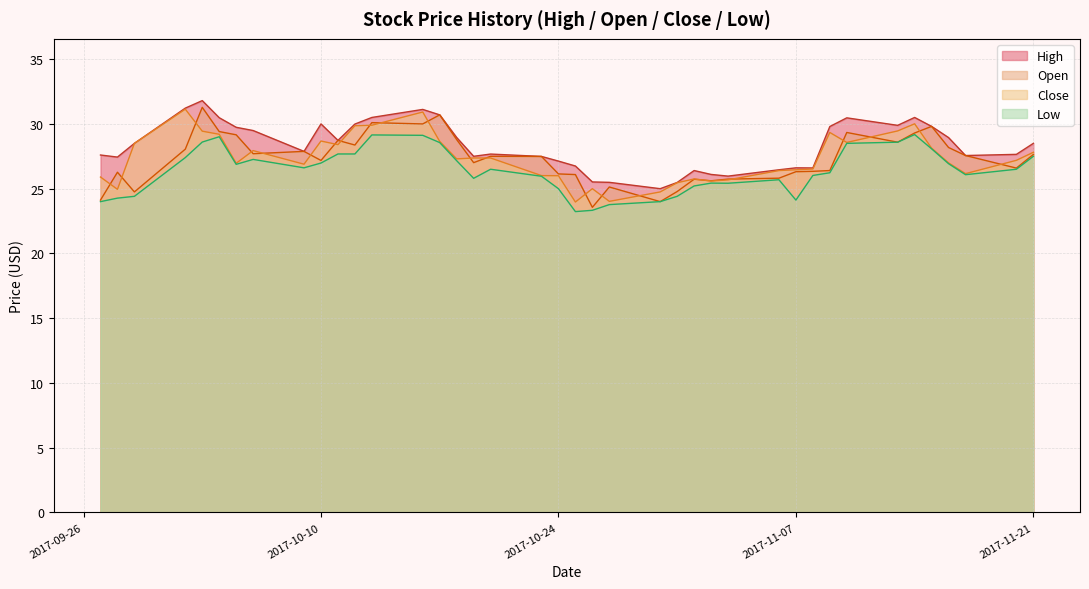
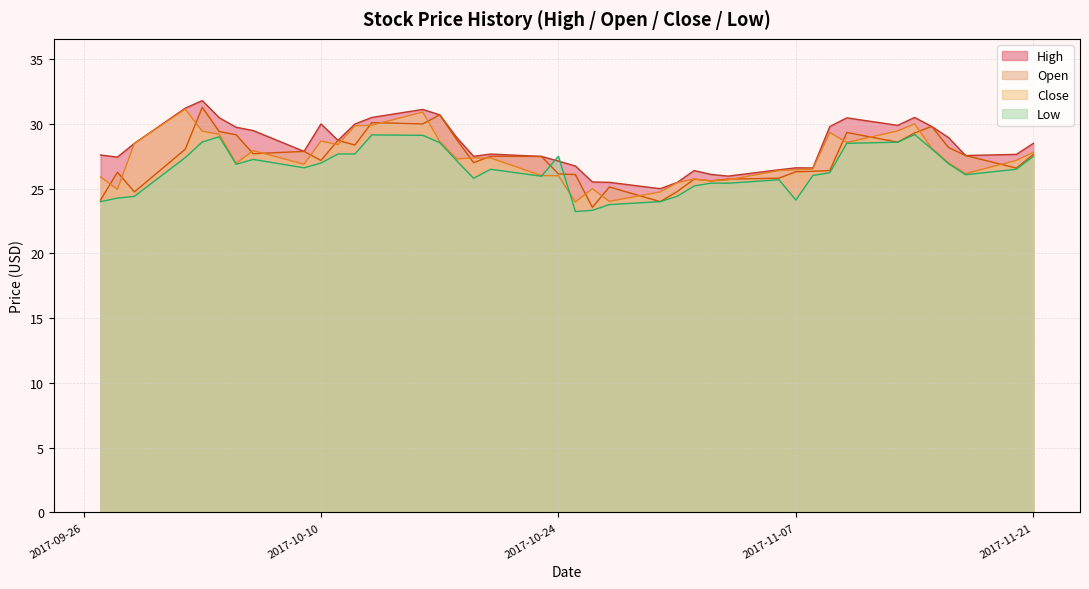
Low, 2017-10-24: 25.0 -> 27.5
